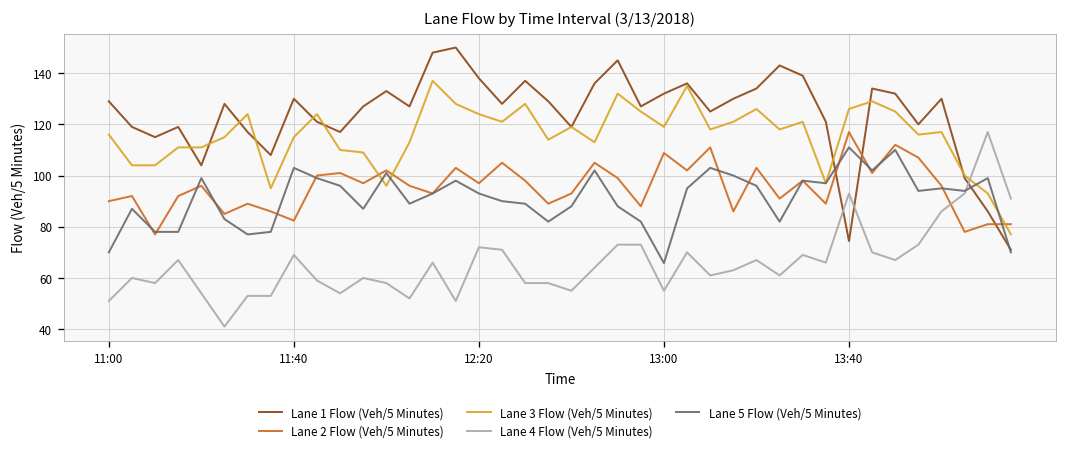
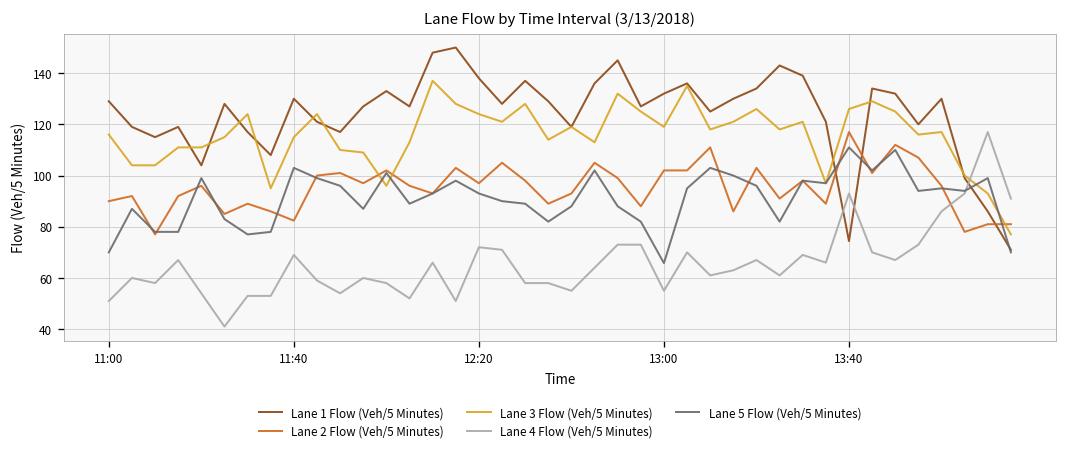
Lane 2 Flow (Veh/5 Minutes), 13:00: 109 -> 102
